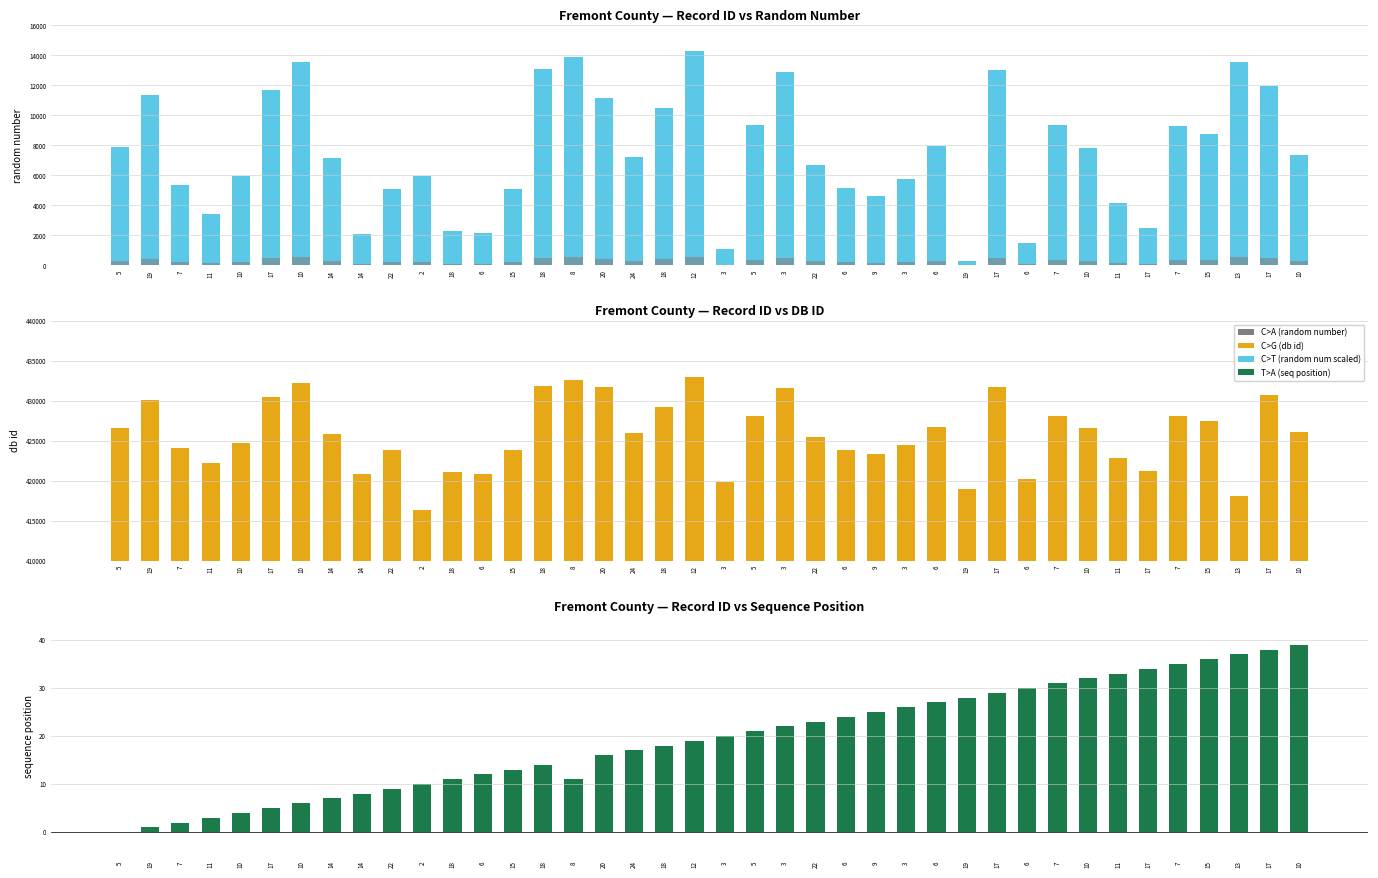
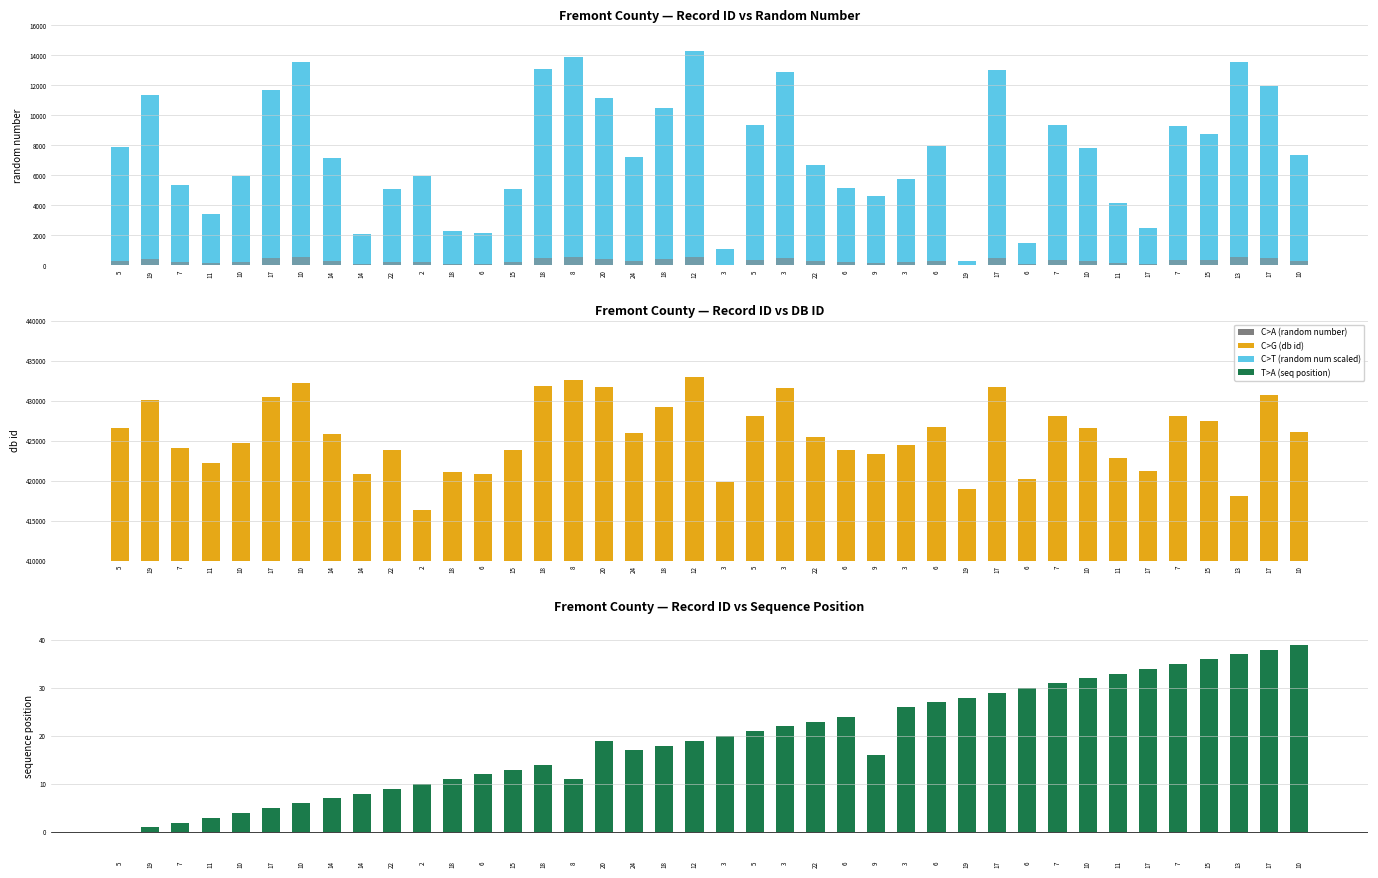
Fremont County — Record ID vs Sequence Position, 20: 16 -> 19
Fremont County — Record ID vs Sequence Position, 9: 25 -> 16
